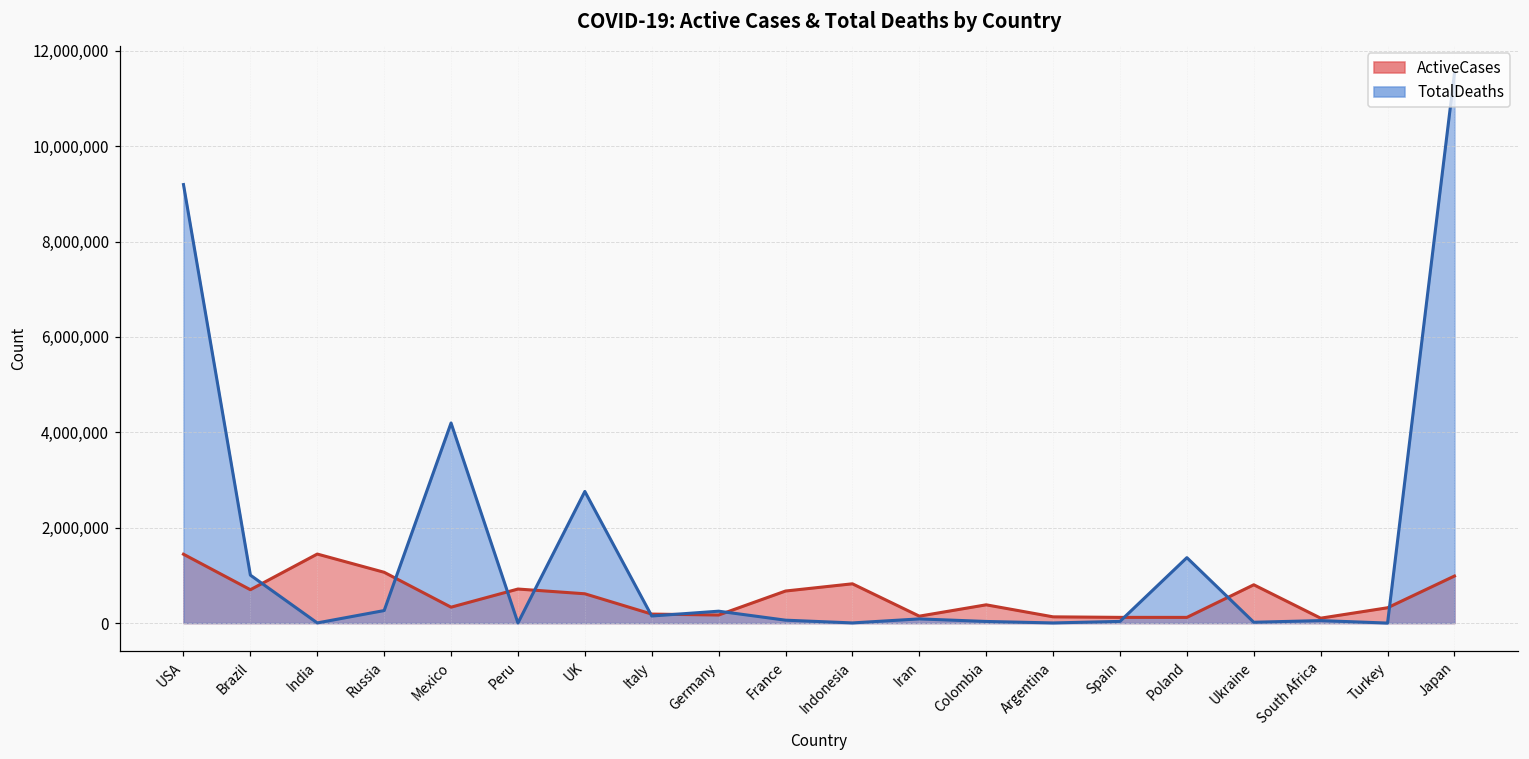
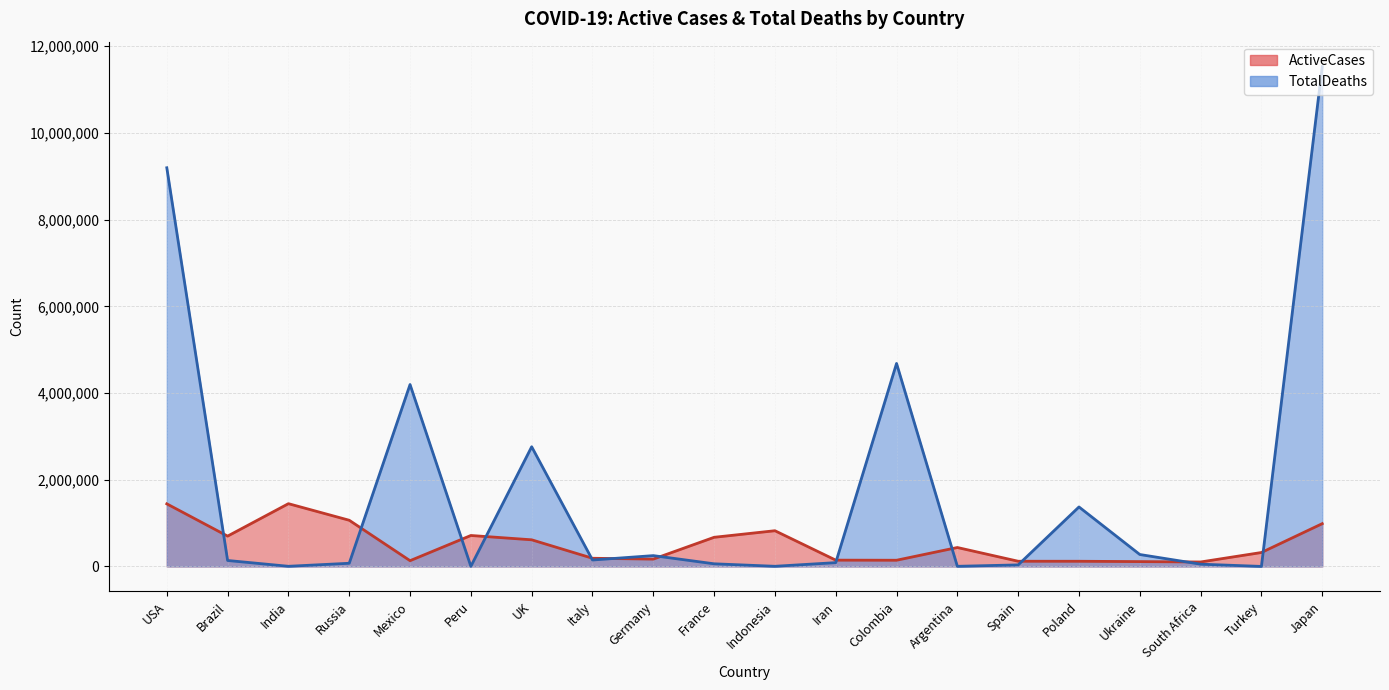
TotalDeaths, Brazil: 1,000,000 -> 100,000
TotalDeaths, Russia: 300,000 -> 100,000
ActiveCases, Mexico: 300,000 -> 100,000
ActiveCases, Colombia: 400,000 -> 100,000
TotalDeaths, Colombia: 0 -> 4,700,000
ActiveCases, Argentina: 100,000 -> 400,000
ActiveCases, Ukraine: 800,000 -> 100,000
TotalDeaths, Ukraine: 0 -> 300,000
